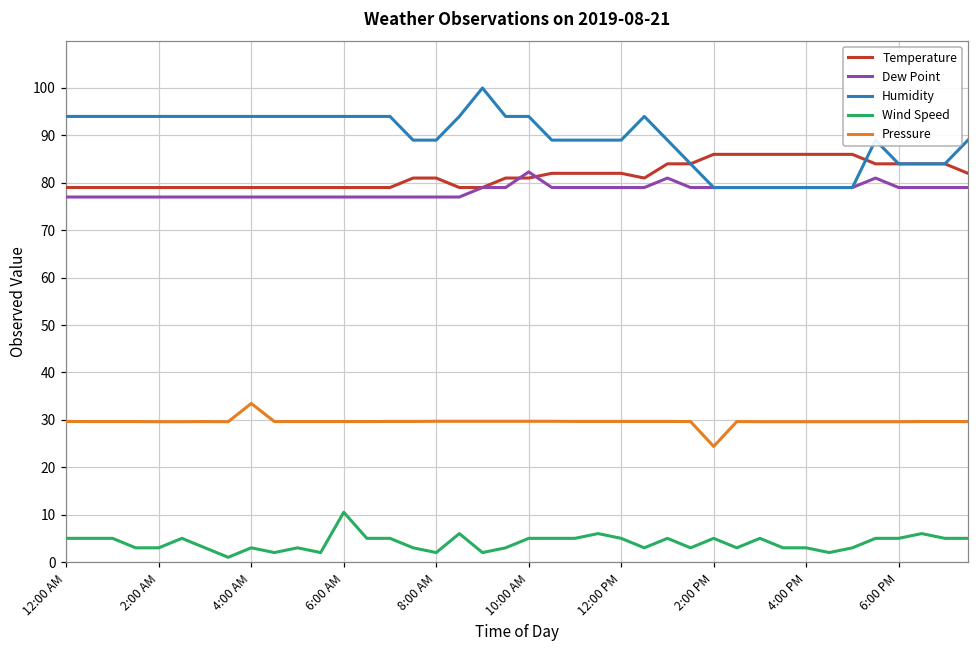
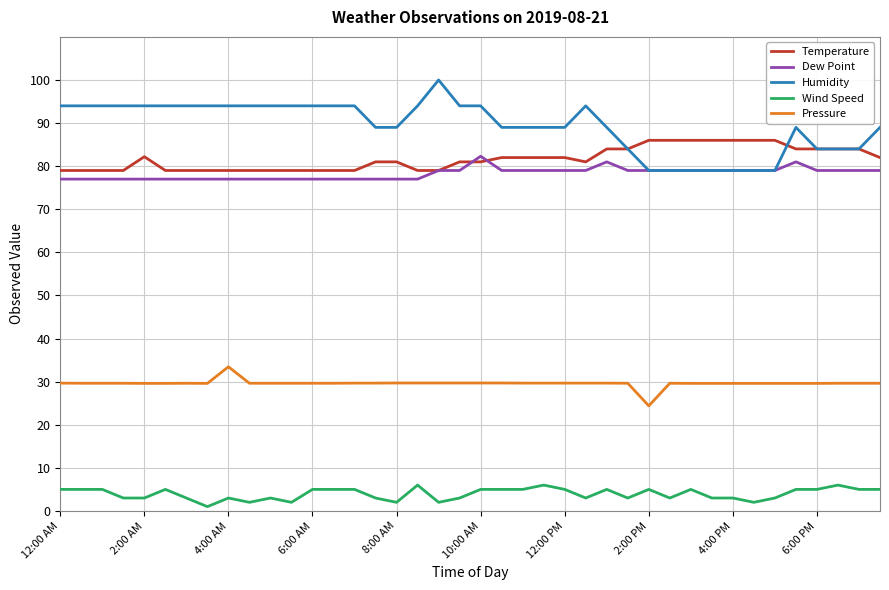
Temperature, 2:00 AM: 79 -> 82
Wind Speed, 6:00 AM: 11 -> 5
